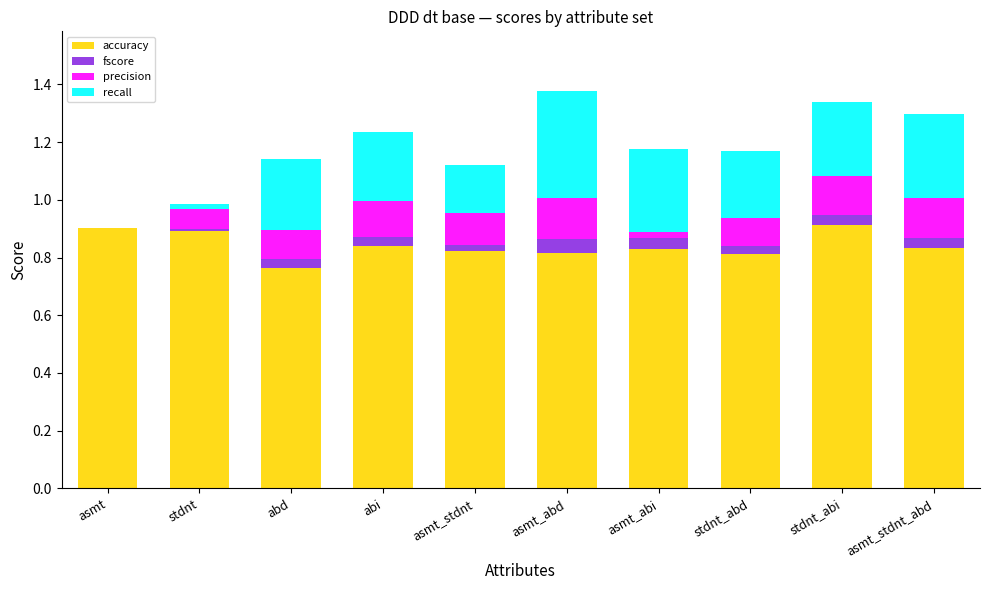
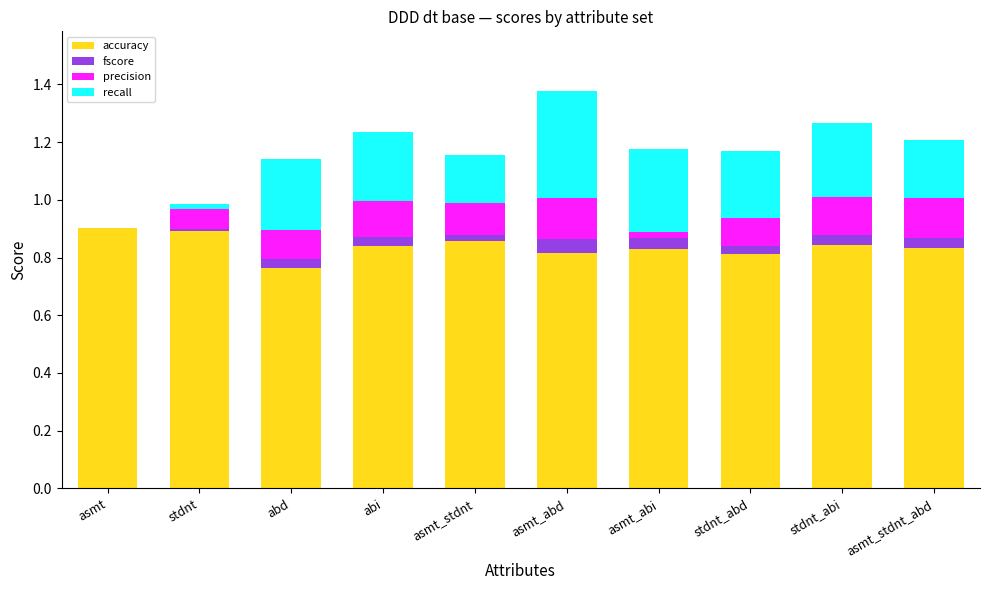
accuracy, asmt_stdnt: 0.82 -> 0.86
accuracy, stdnt_abi: 0.91 -> 0.84
recall, asmt_stdnt_abd: 0.29 -> 0.20
